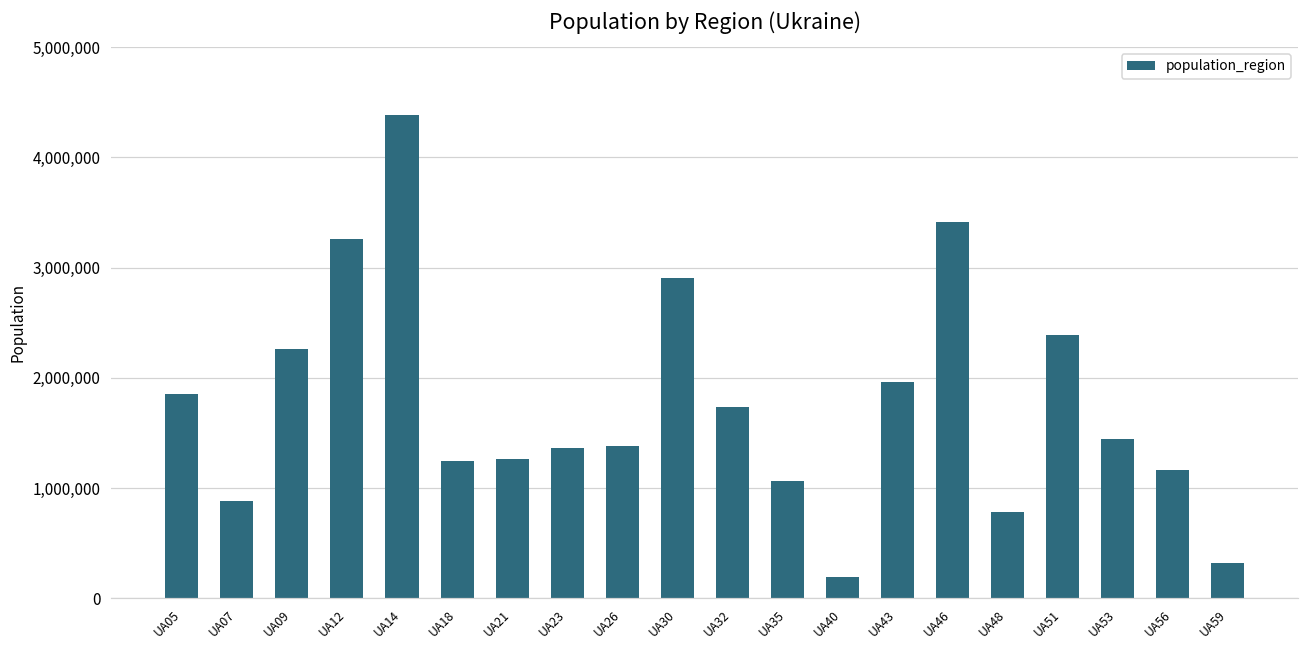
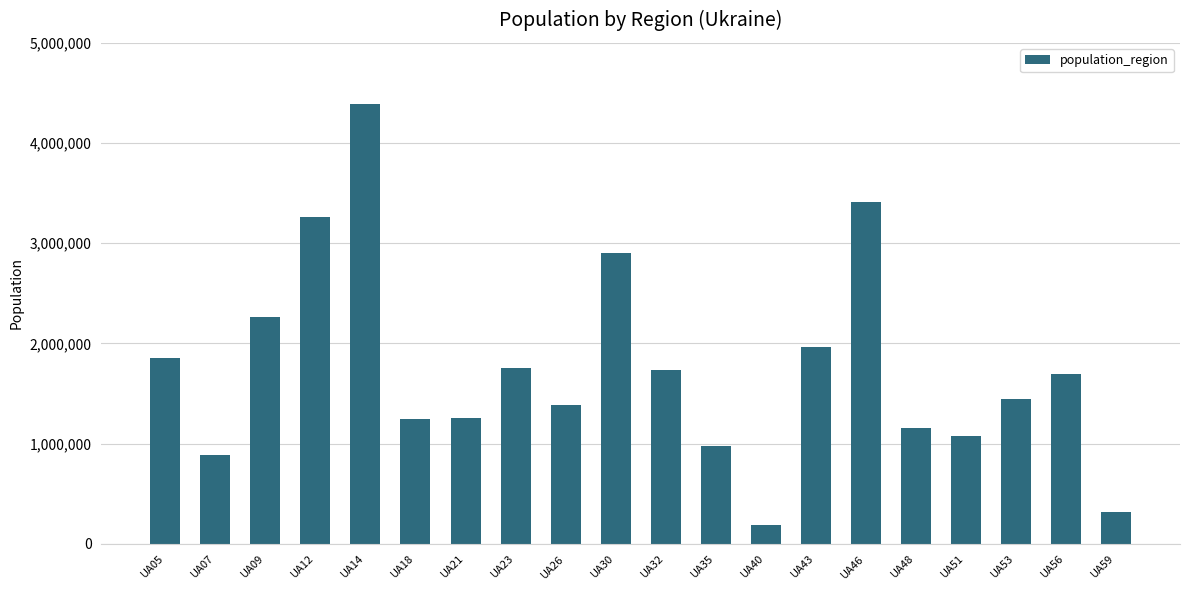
UA23: 1,370,000 -> 1,760,000
UA35: 1,060,000 -> 970,000
UA48: 790,000 -> 1,160,000
UA51: 2,390,000 -> 1,080,000
UA56: 1,160,000 -> 1,700,000
